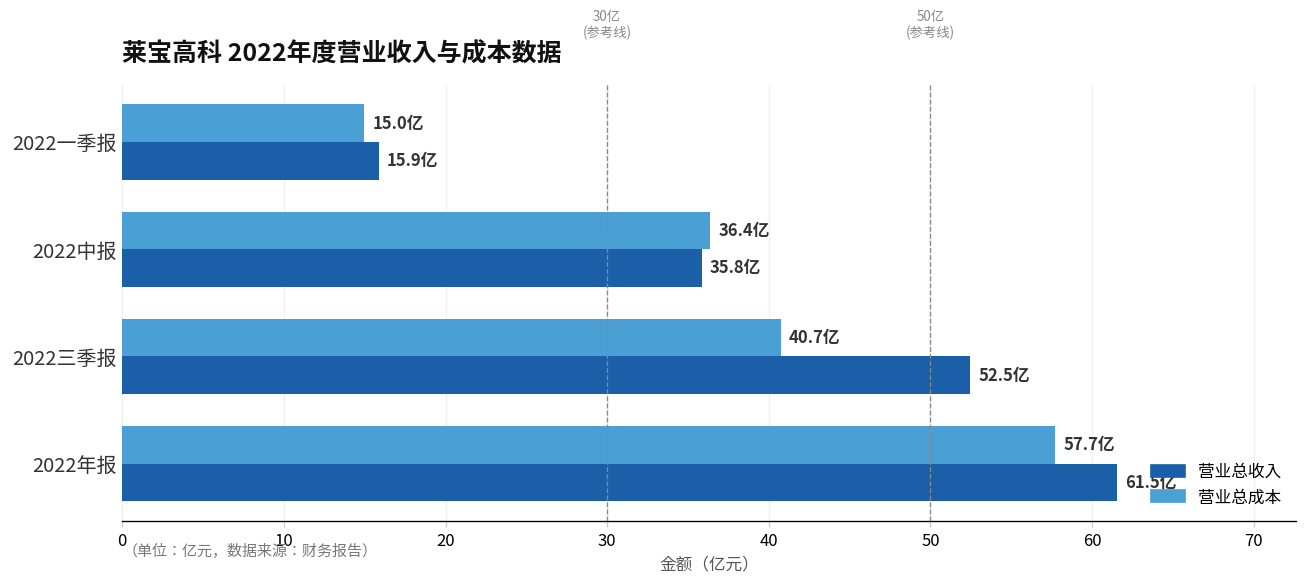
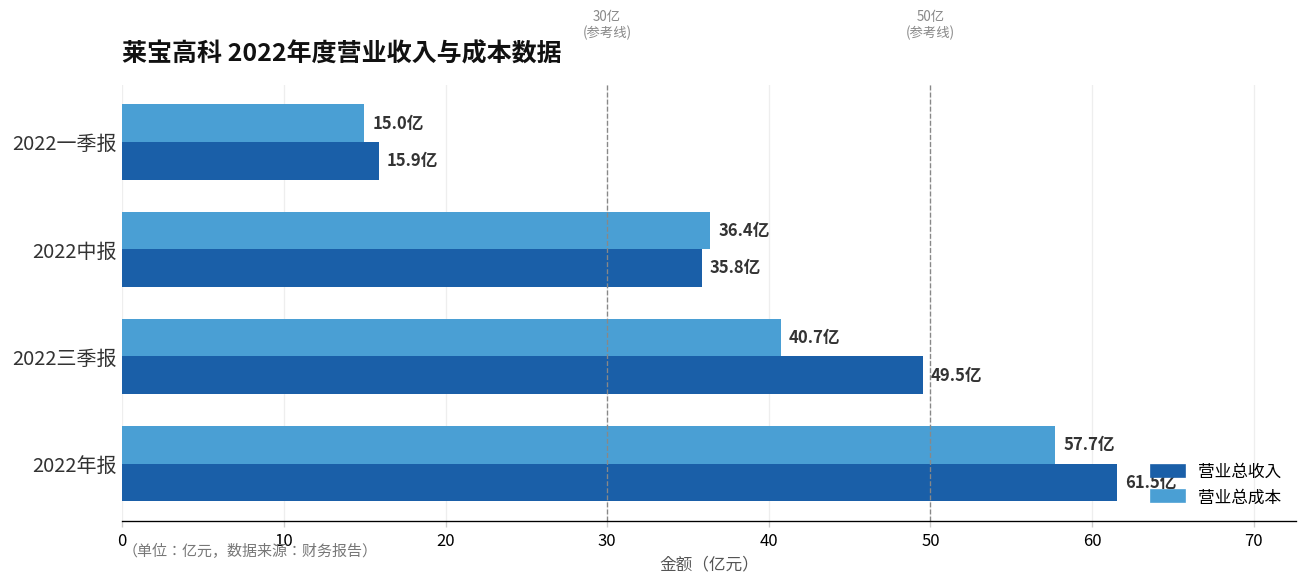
营业总收入, 2022三季报: 52.5亿 -> 49.5亿
